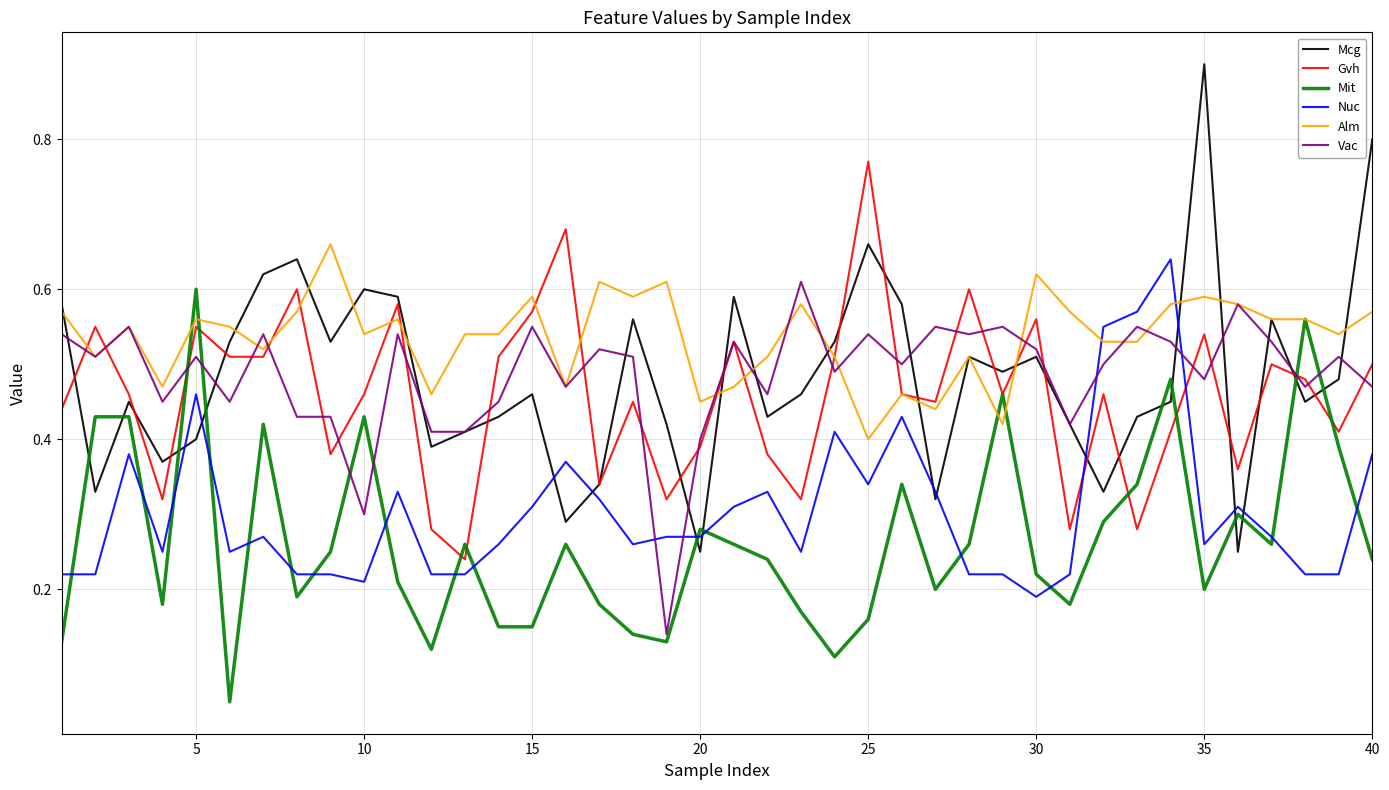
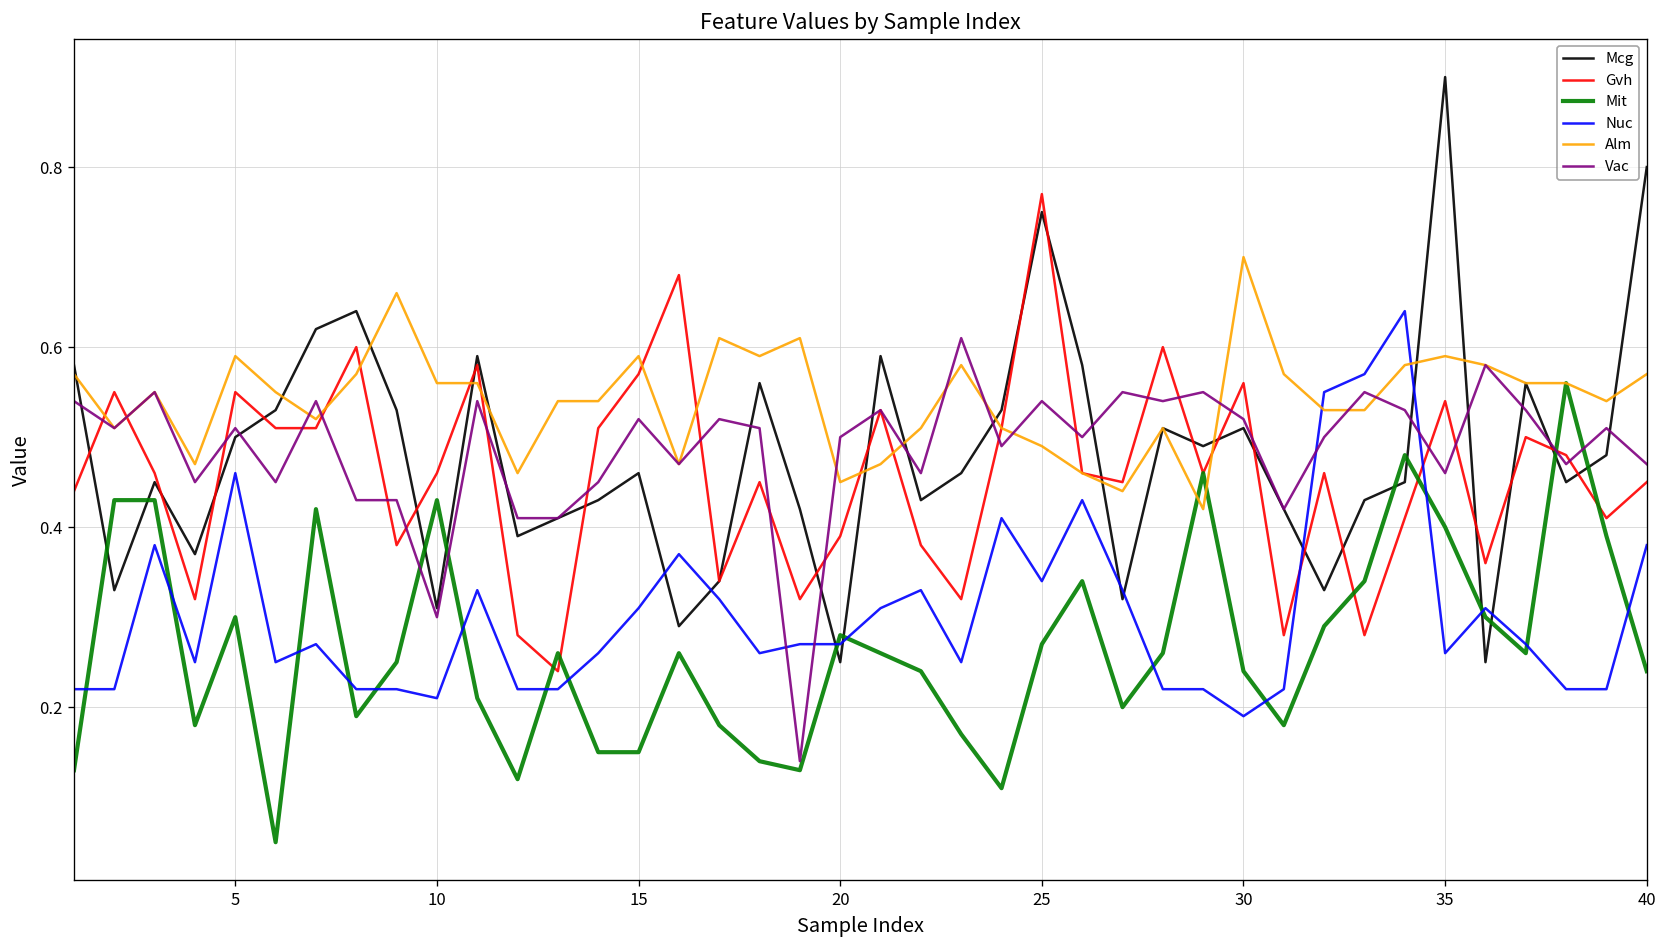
Mcg, 5: 0.4 -> 0.5
Mit, 5: 0.6 -> 0.3
Alm, 5: 0.56 -> 0.59
Mcg, 10: 0.60 -> 0.31
Alm, 10: 0.54 -> 0.56
Vac, 15: 0.55 -> 0.52
Vac, 20: 0.4 -> 0.5
Mcg, 25: 0.66 -> 0.75
Mit, 25: 0.16 -> 0.27
Alm, 25: 0.40 -> 0.49
Mit, 30: 0.22 -> 0.24
Alm, 30: 0.62 -> 0.70
Mit, 35: 0.2 -> 0.4
Vac, 35: 0.48 -> 0.46
Gvh, 40: 0.50 -> 0.45
